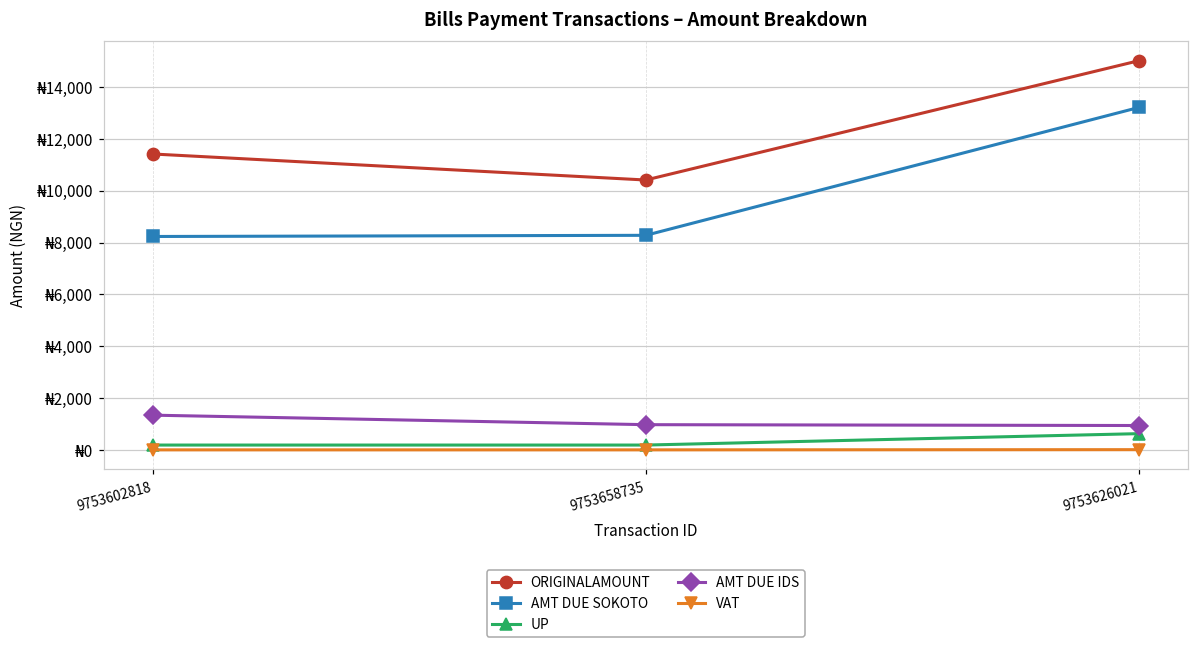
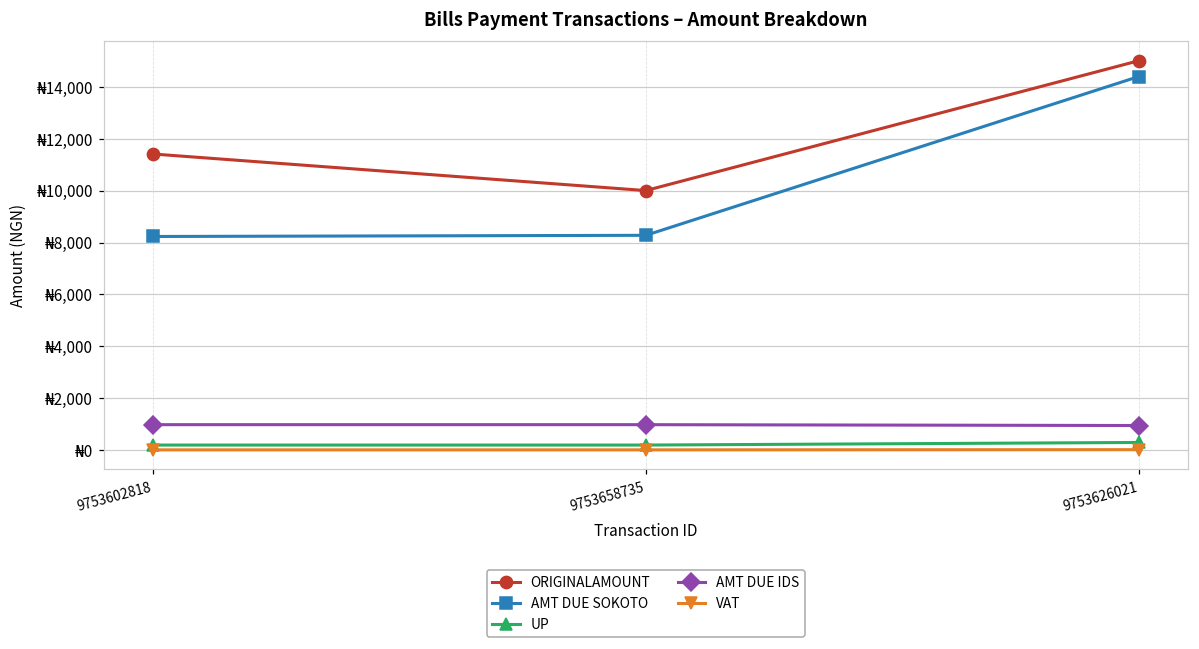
AMT DUE IDS, 9753602818: ₦1,400 -> ₦1,000
ORIGINALAMOUNT, 9753658735: ₦10,400 -> ₦10,000
AMT DUE SOKOTO, 9753626021: ₦13,200 -> ₦14,400
UP, 9753626021: ₦600 -> ₦300
